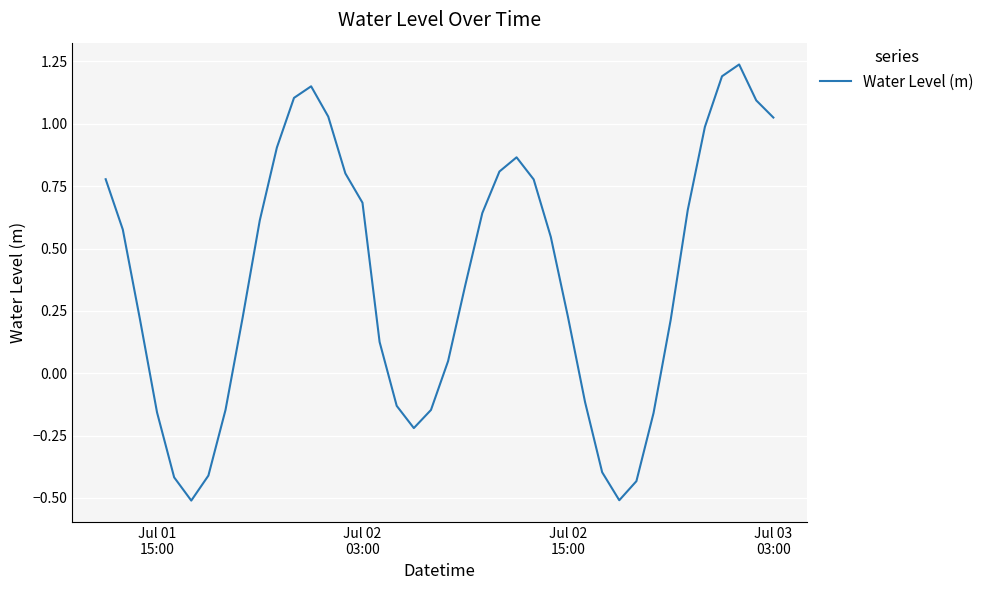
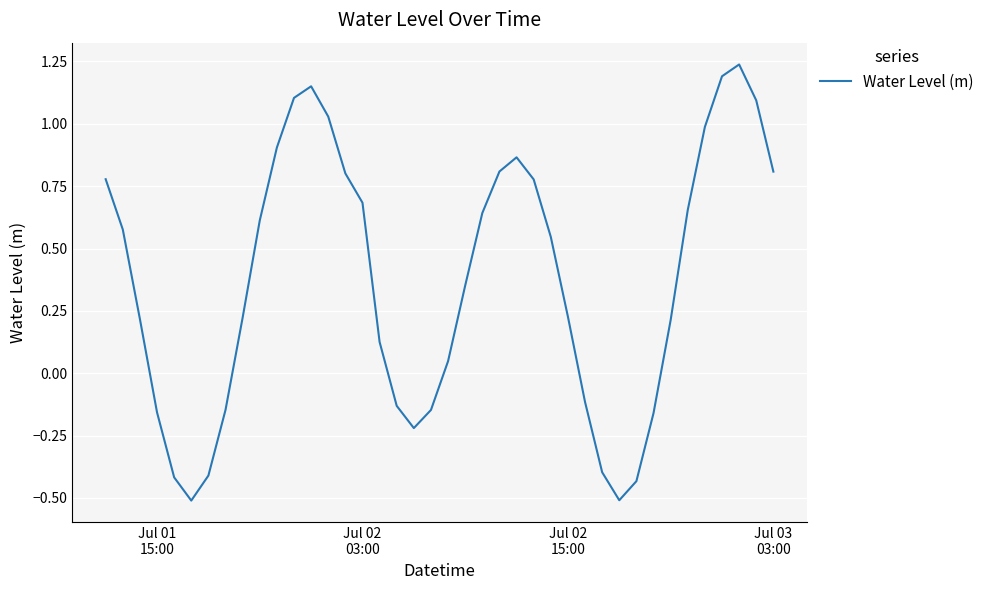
Jul 03 03:00: 1.03 -> 0.81
